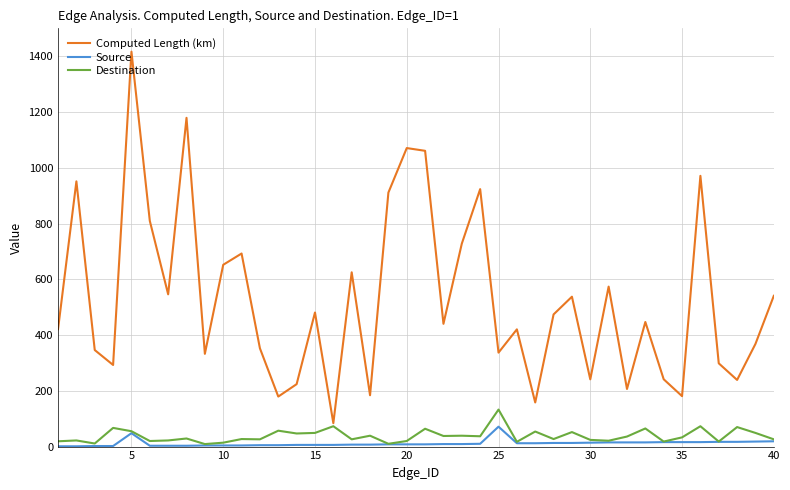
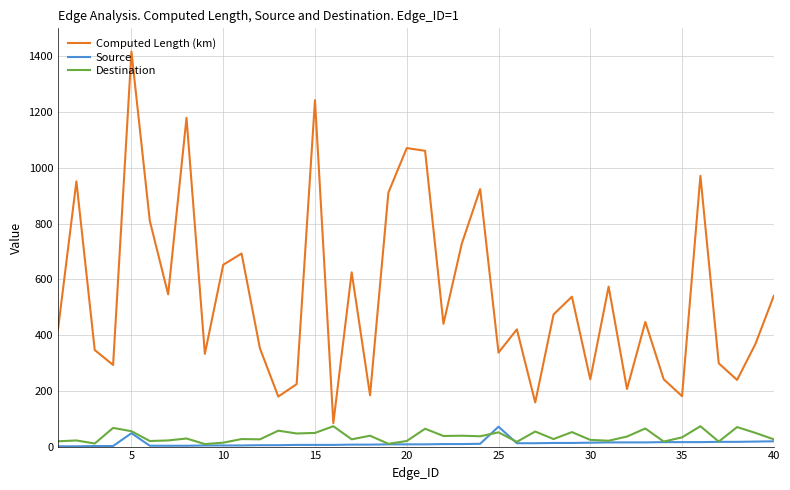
Computed Length (km), 15: 480 -> 1240
Destination, 25: 130 -> 50
